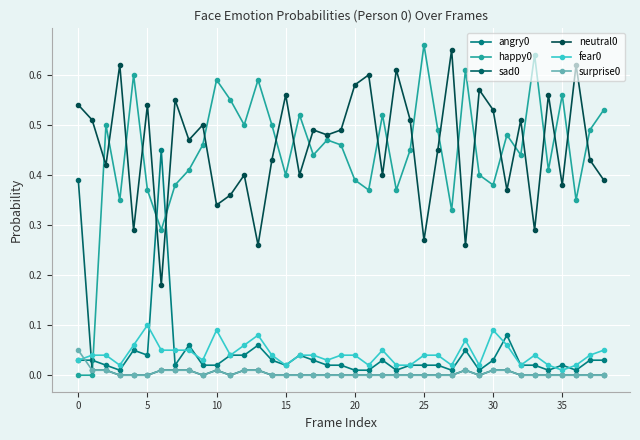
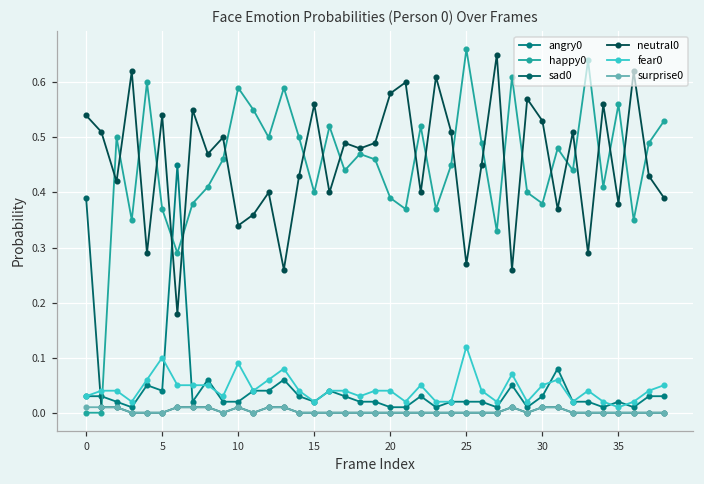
surprise0, 0: 0.05 -> 0.01
fear0, 25: 0.04 -> 0.12
fear0, 30: 0.09 -> 0.05
